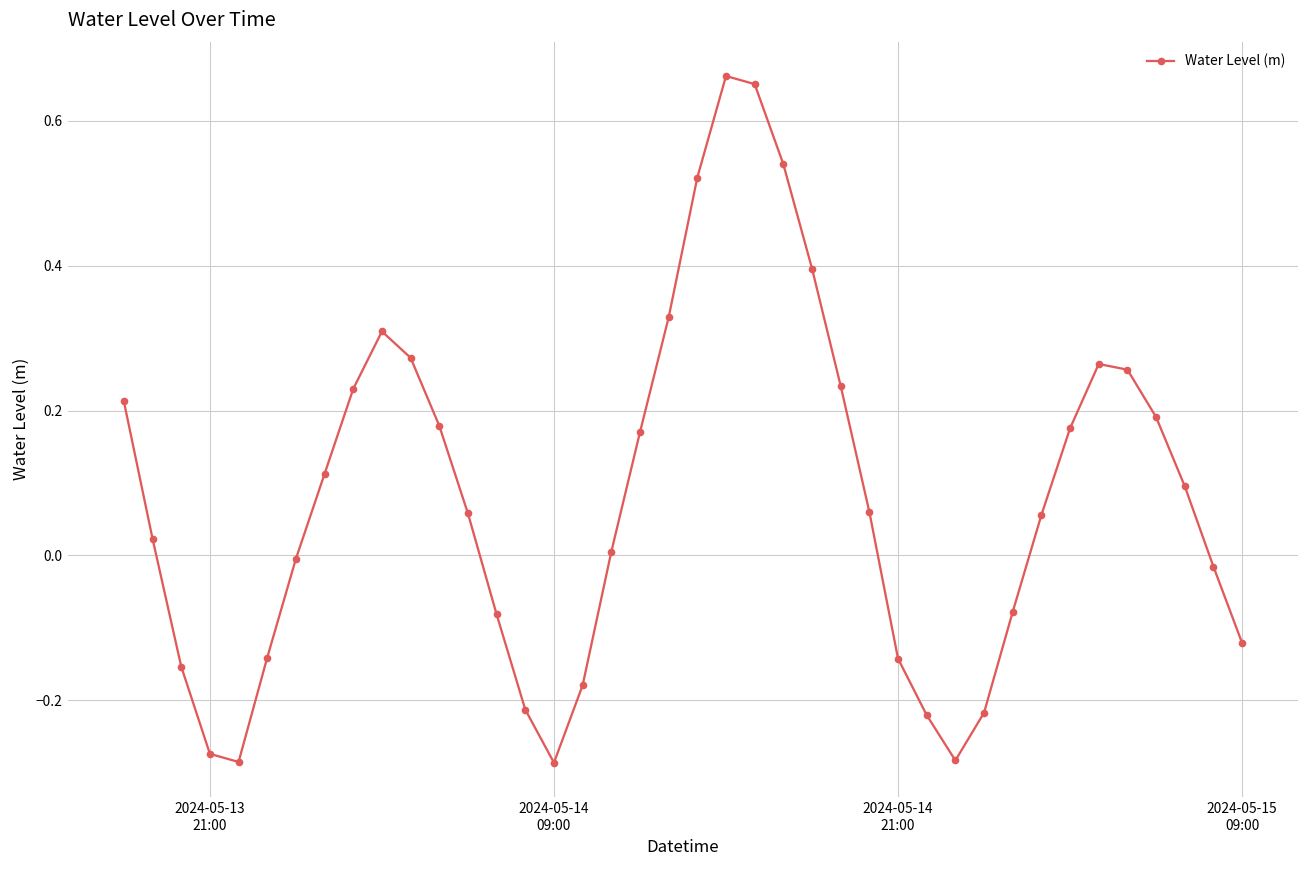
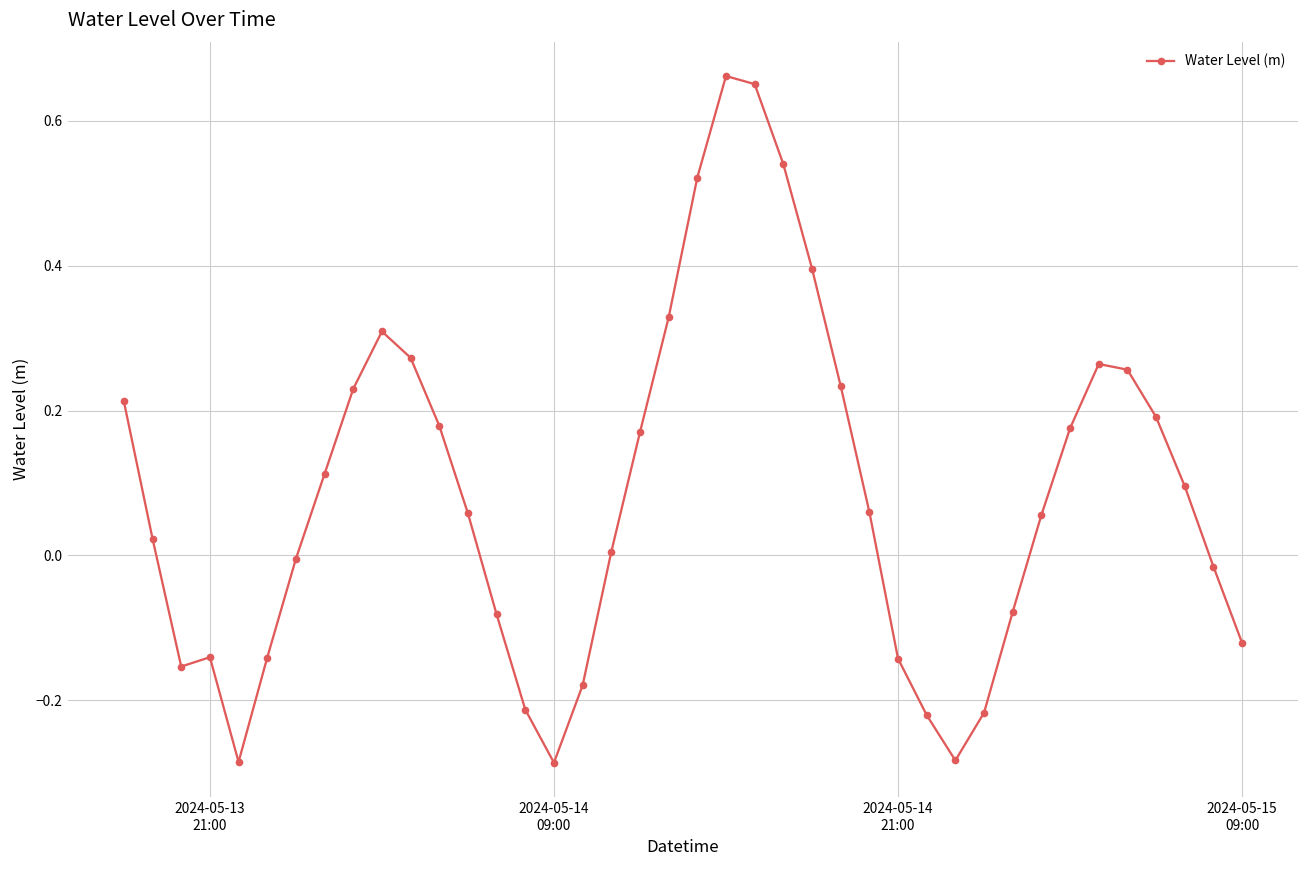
2024-05-13 21:00: -0.27 -> -0.14
